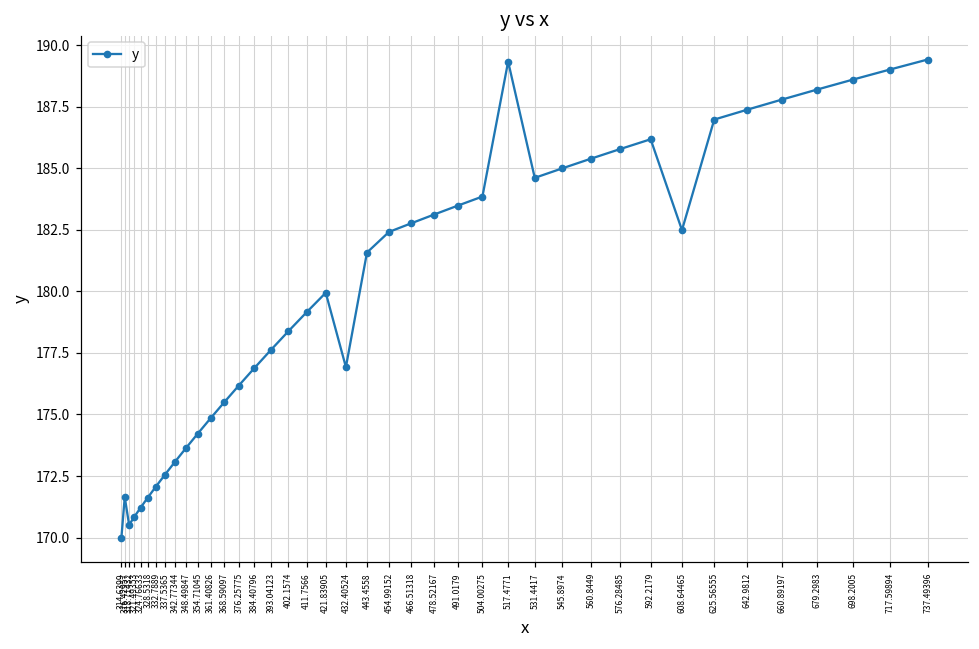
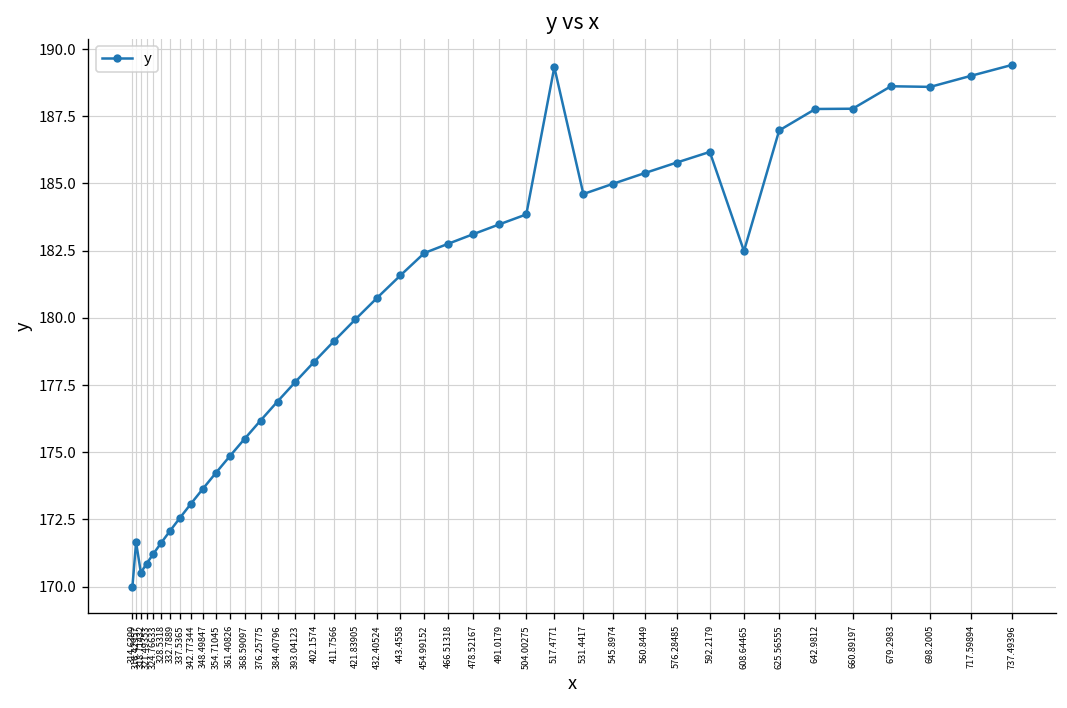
432.40524: 176.9 -> 180.8
642.9812: 187.4 -> 187.8
679.2983: 188.2 -> 188.6
